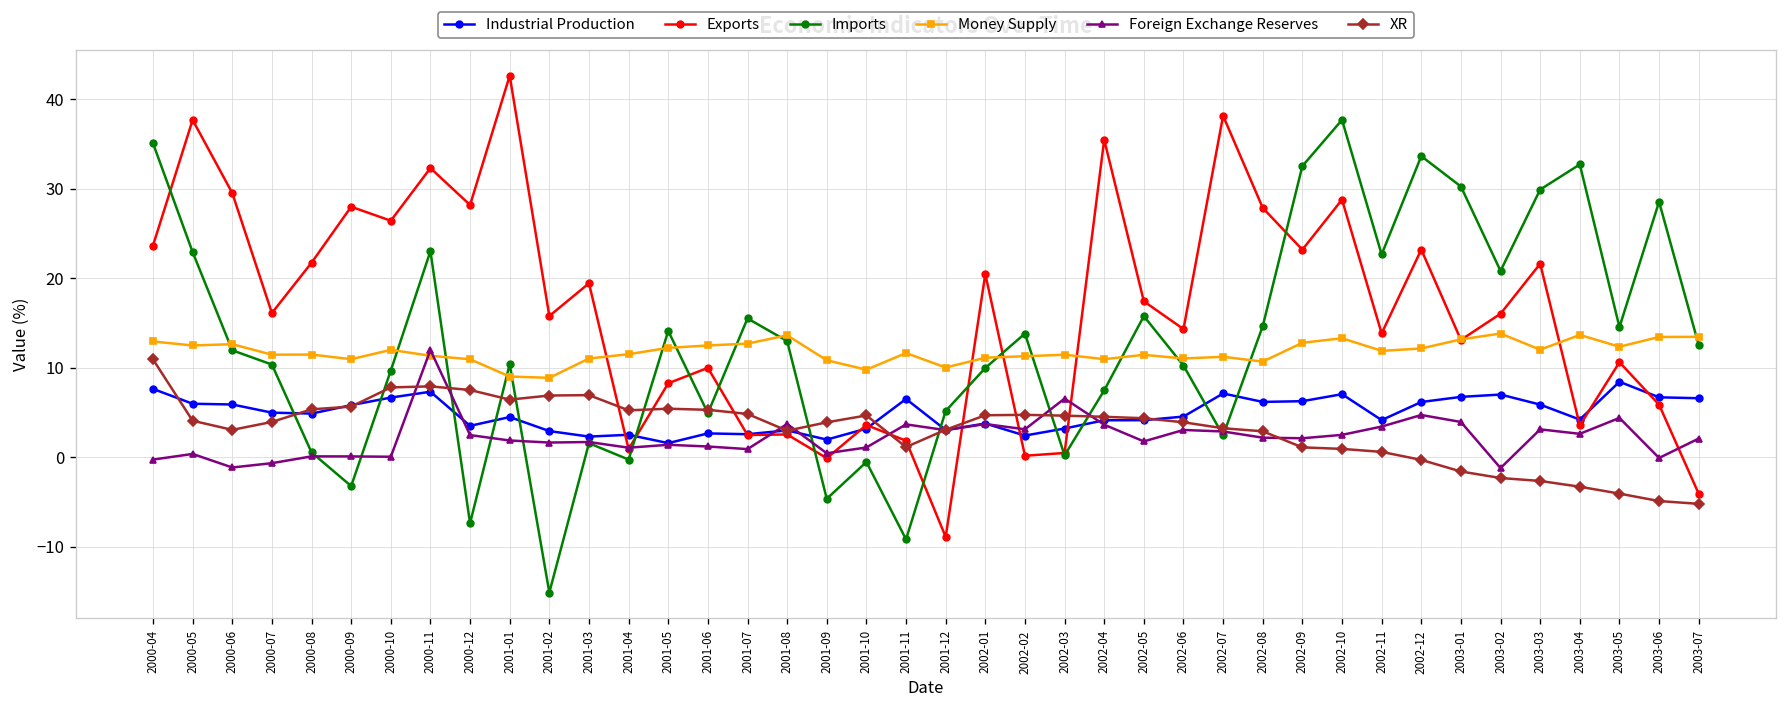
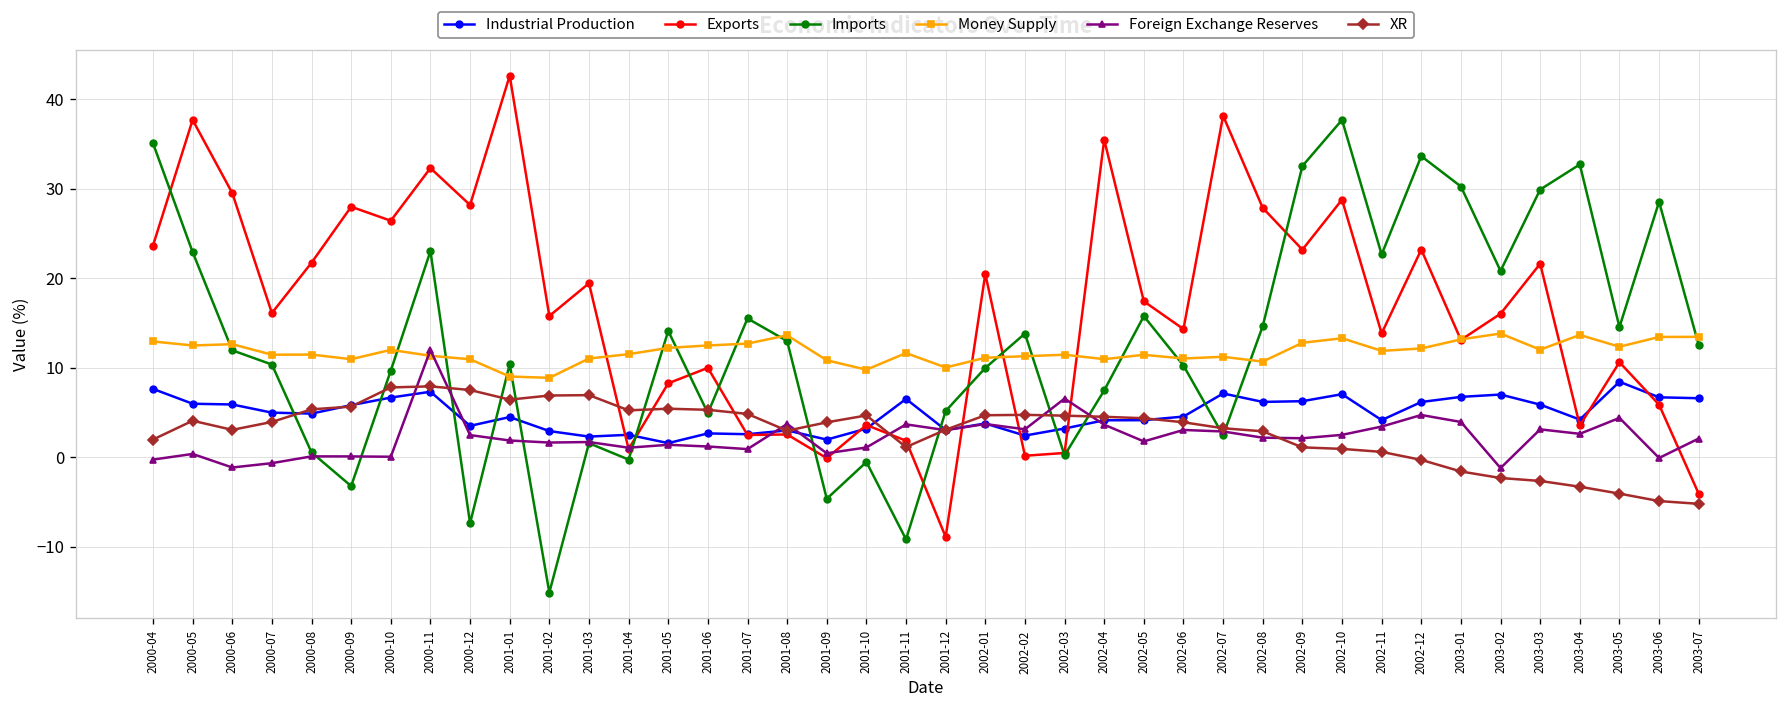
XR, 2000-04: 11 -> 2
